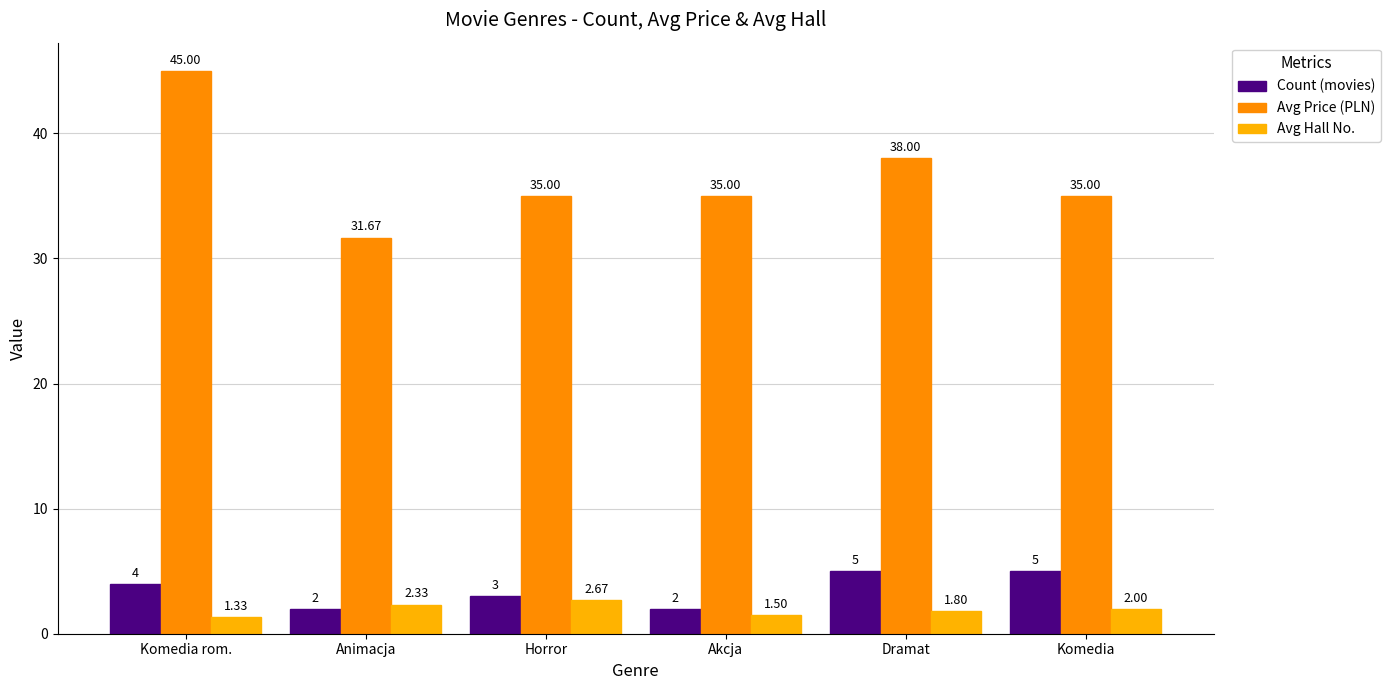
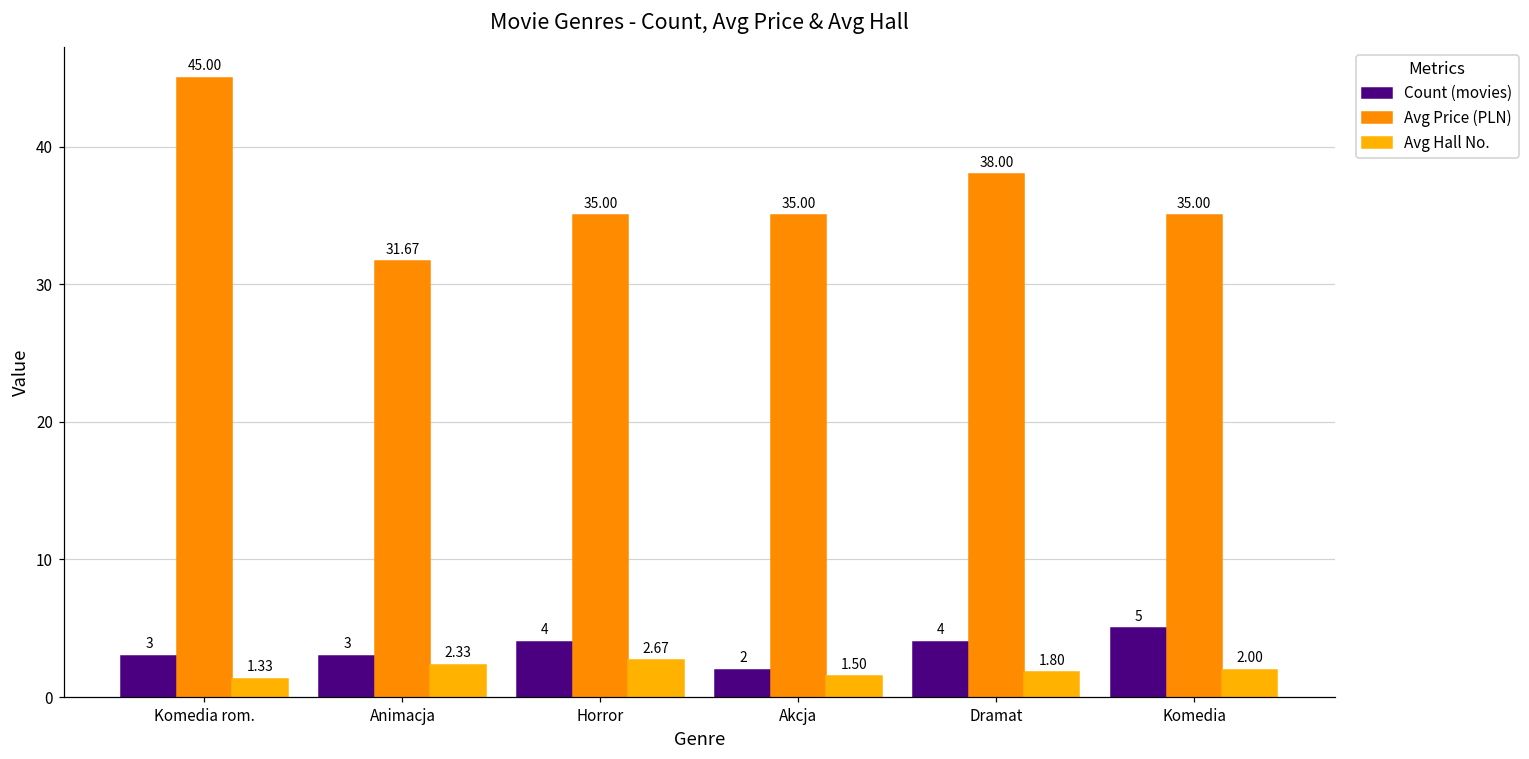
Count (movies), Komedia rom.: 4 -> 3
Count (movies), Animacja: 2 -> 3
Count (movies), Horror: 3 -> 4
Count (movies), Dramat: 5 -> 4
